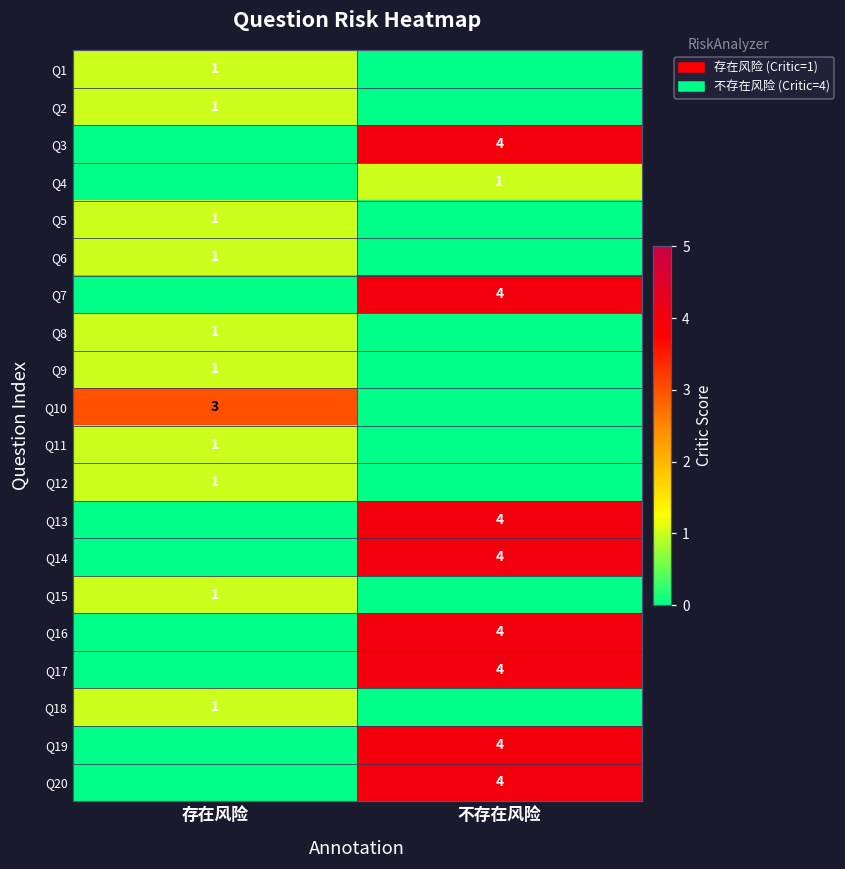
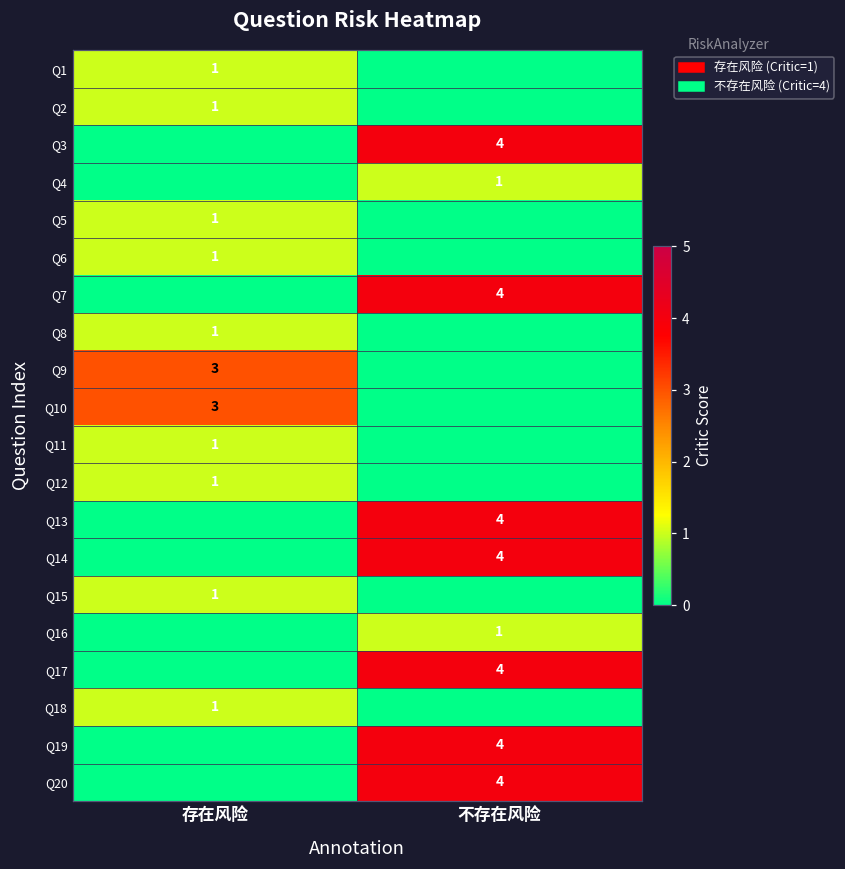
Q9, 存在风险: 1 -> 3
Q16, 不存在风险: 4 -> 1
